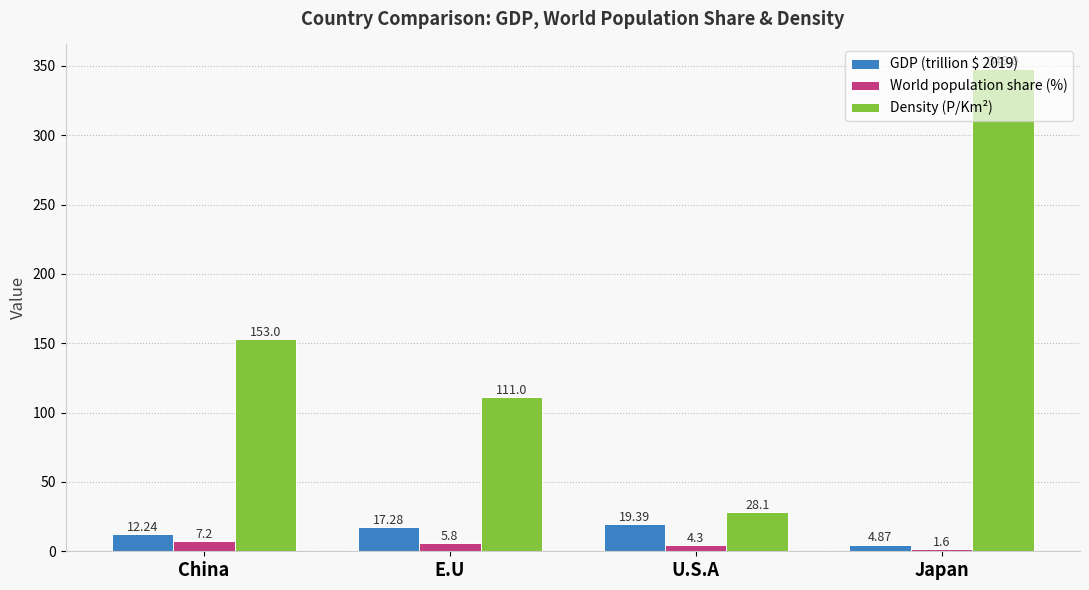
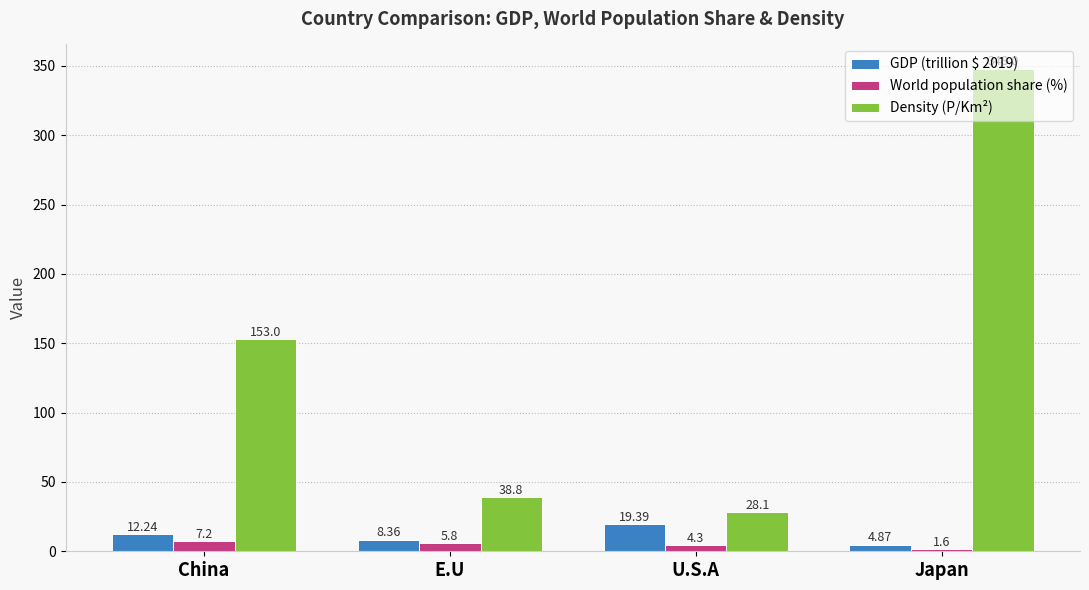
GDP (trillion $ 2019), E.U: 17.28 -> 8.36
Density (P/Km²), E.U: 111.0 -> 38.8
